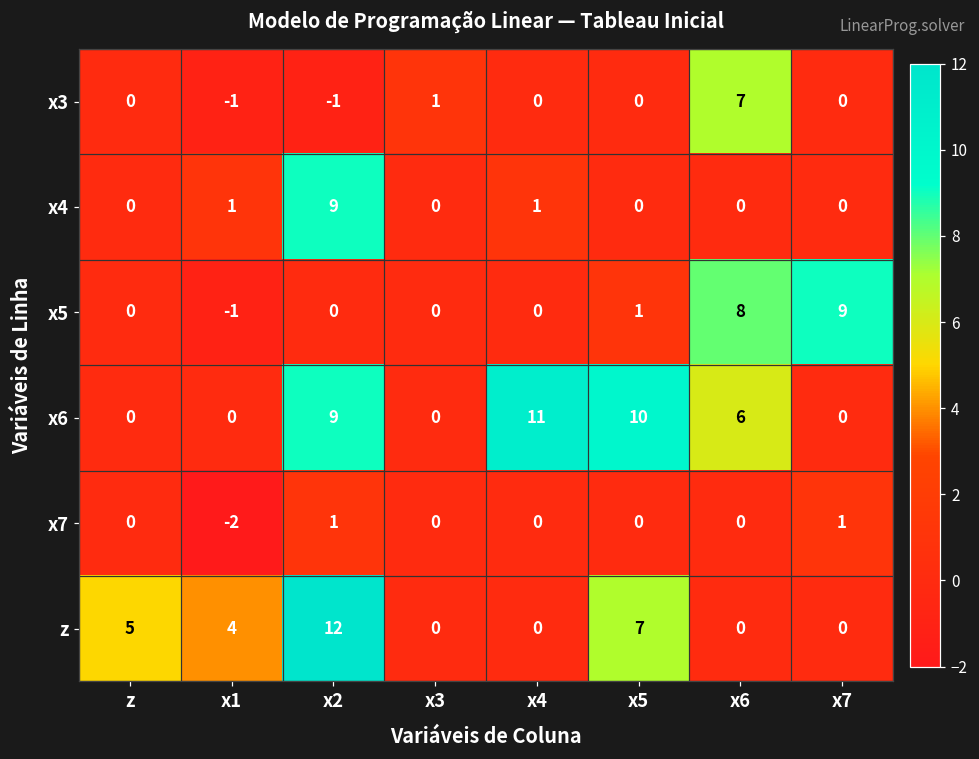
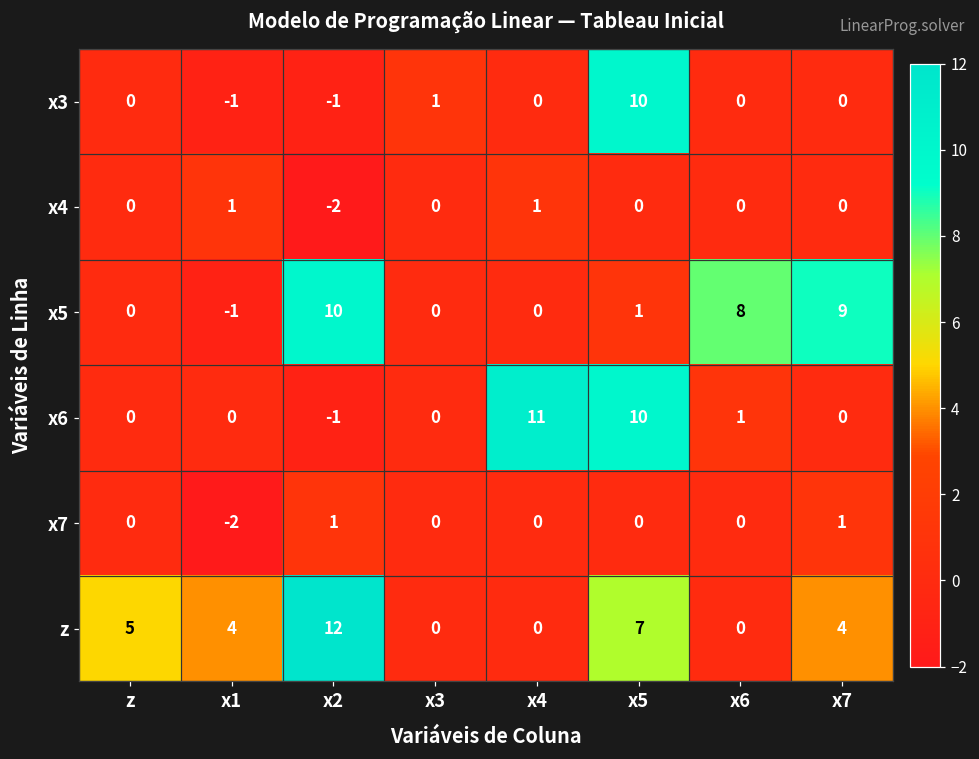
x3, x5: 0 -> 10
x3, x6: 7 -> 0
x4, x2: 9 -> -2
x5, x2: 0 -> 10
x6, x2: 9 -> -1
x6, x6: 6 -> 1
z, x7: 0 -> 4
